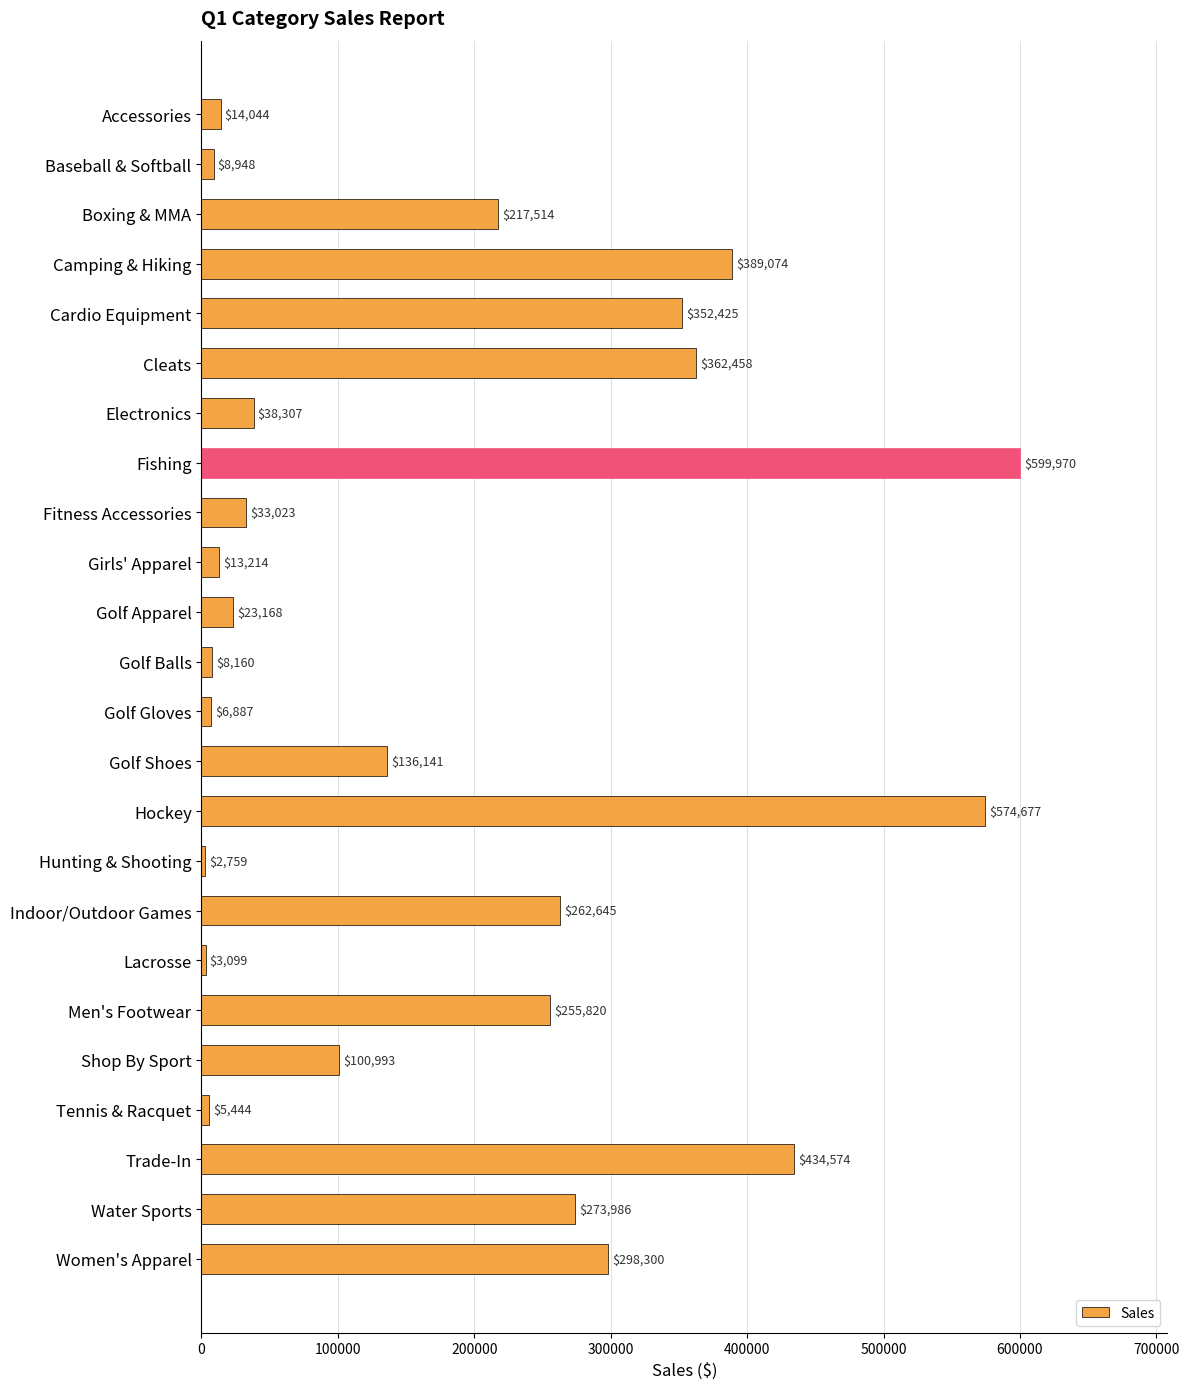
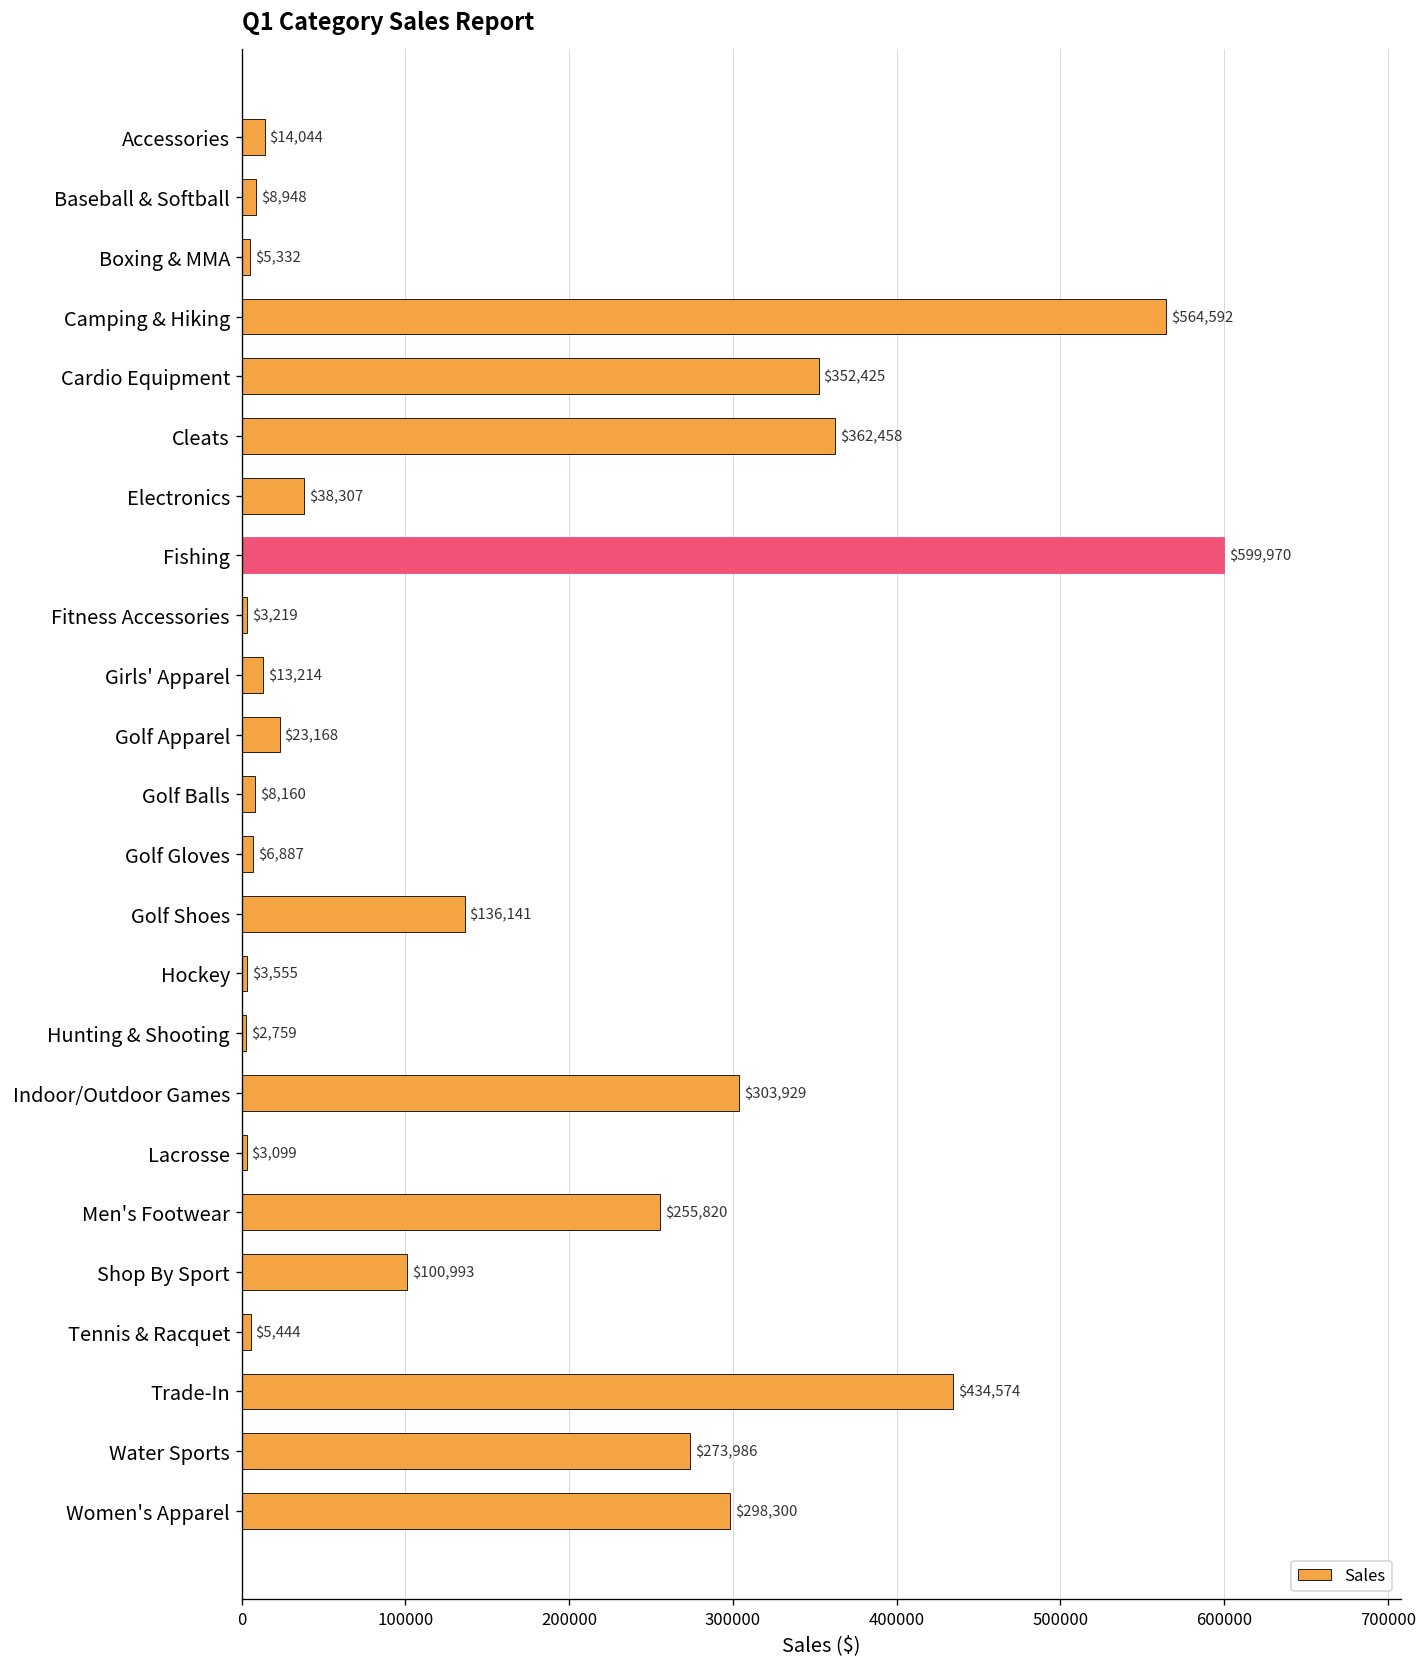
Boxing & MMA: $217,514 -> $5,332
Camping & Hiking: $389,074 -> $564,592
Fitness Accessories: $33,023 -> $3,219
Hockey: $574,677 -> $3,555
Indoor/Outdoor Games: $262,645 -> $303,929
